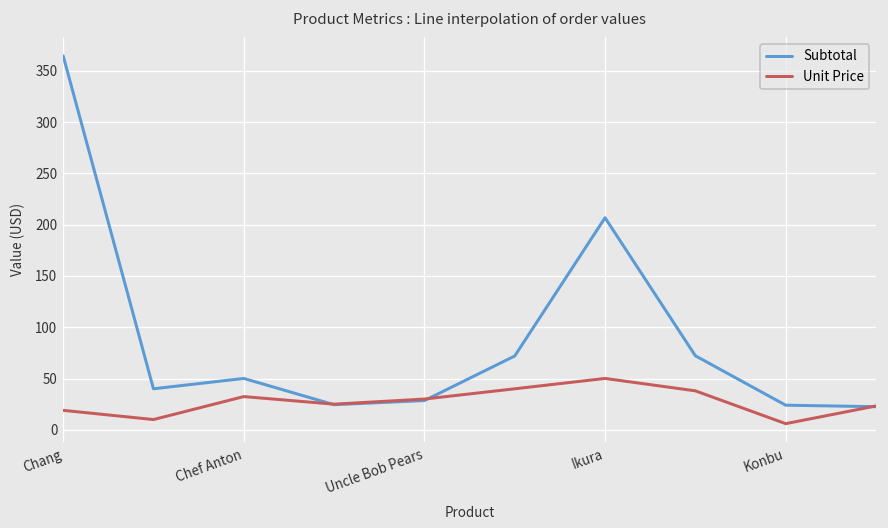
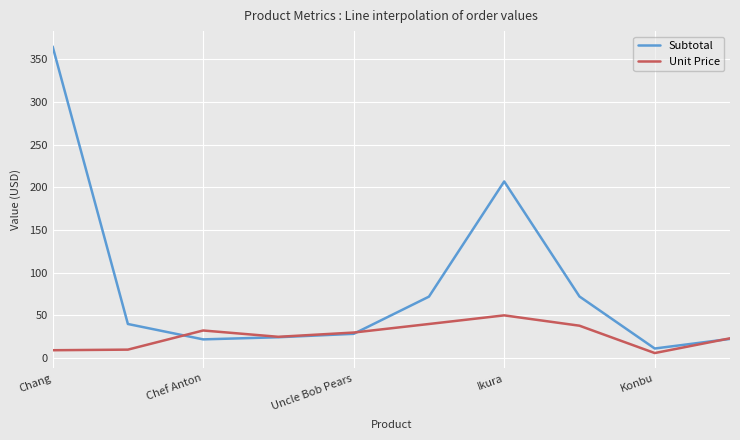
Unit Price, Chang: 20 -> 10
Subtotal, Chef Anton: 50 -> 20
Subtotal, Konbu: 20 -> 10
